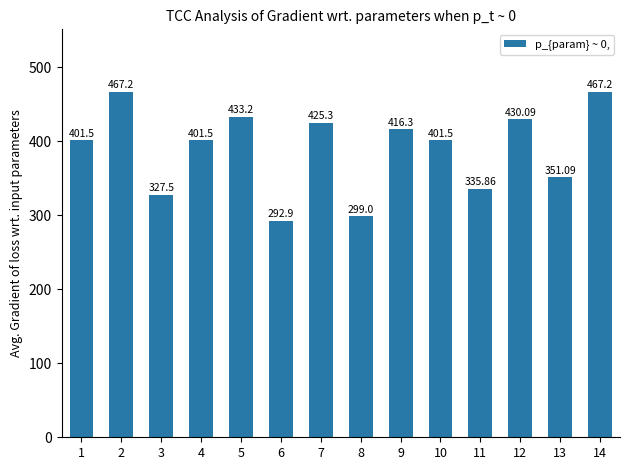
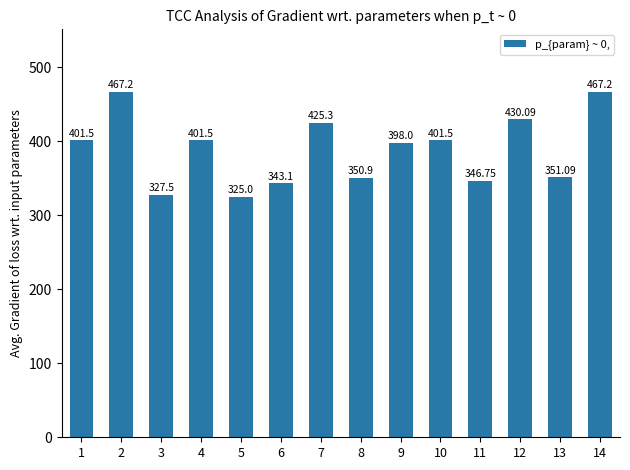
5: 433.2 -> 325.0
6: 292.9 -> 343.1
8: 299.0 -> 350.9
9: 416.3 -> 398.0
11: 335.86 -> 346.75
